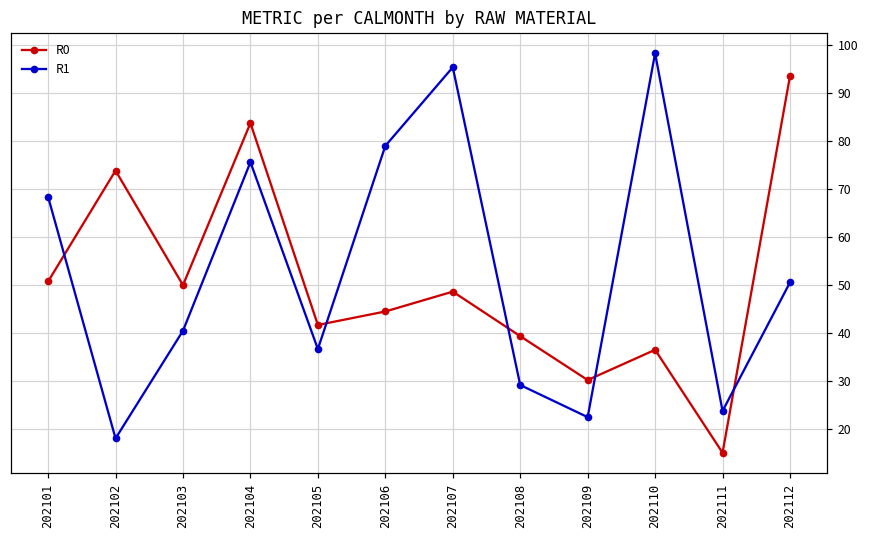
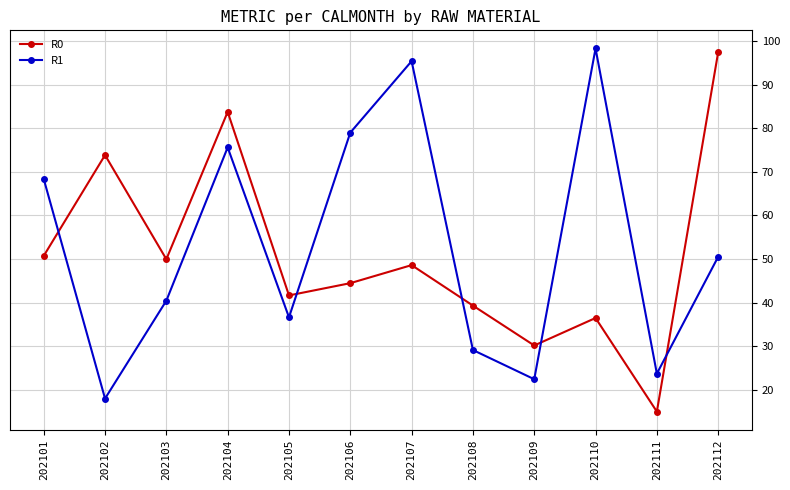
R0, 202112: 94 -> 97
